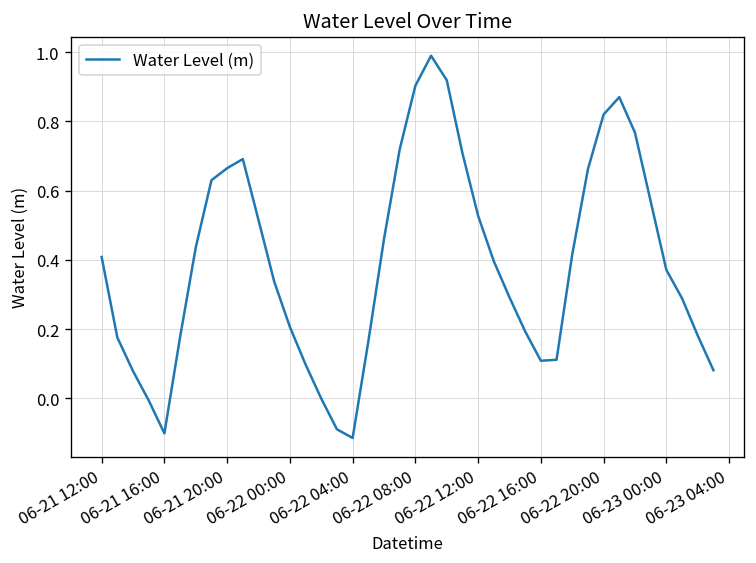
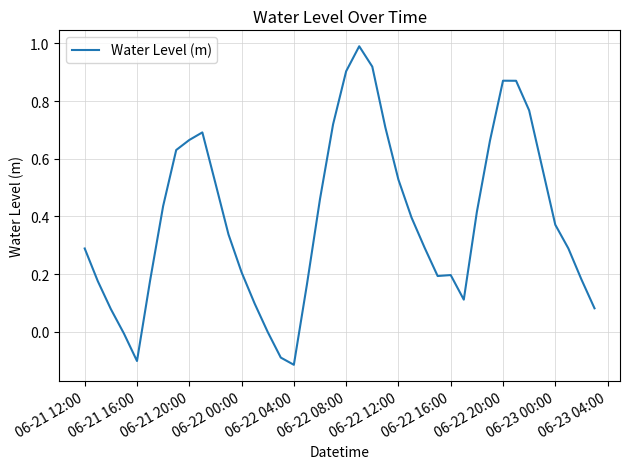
06-21 12:00: 0.41 -> 0.29
06-22 16:00: 0.11 -> 0.20
06-22 20:00: 0.82 -> 0.87
